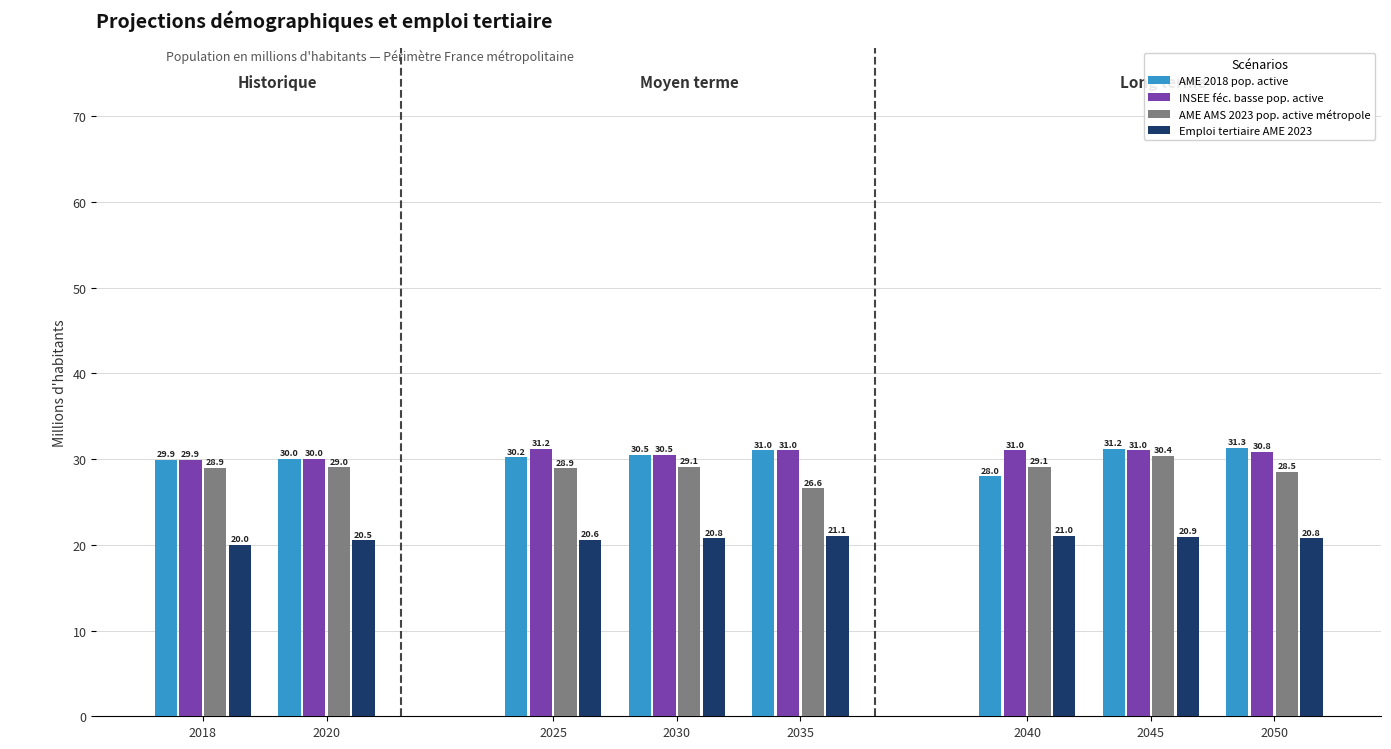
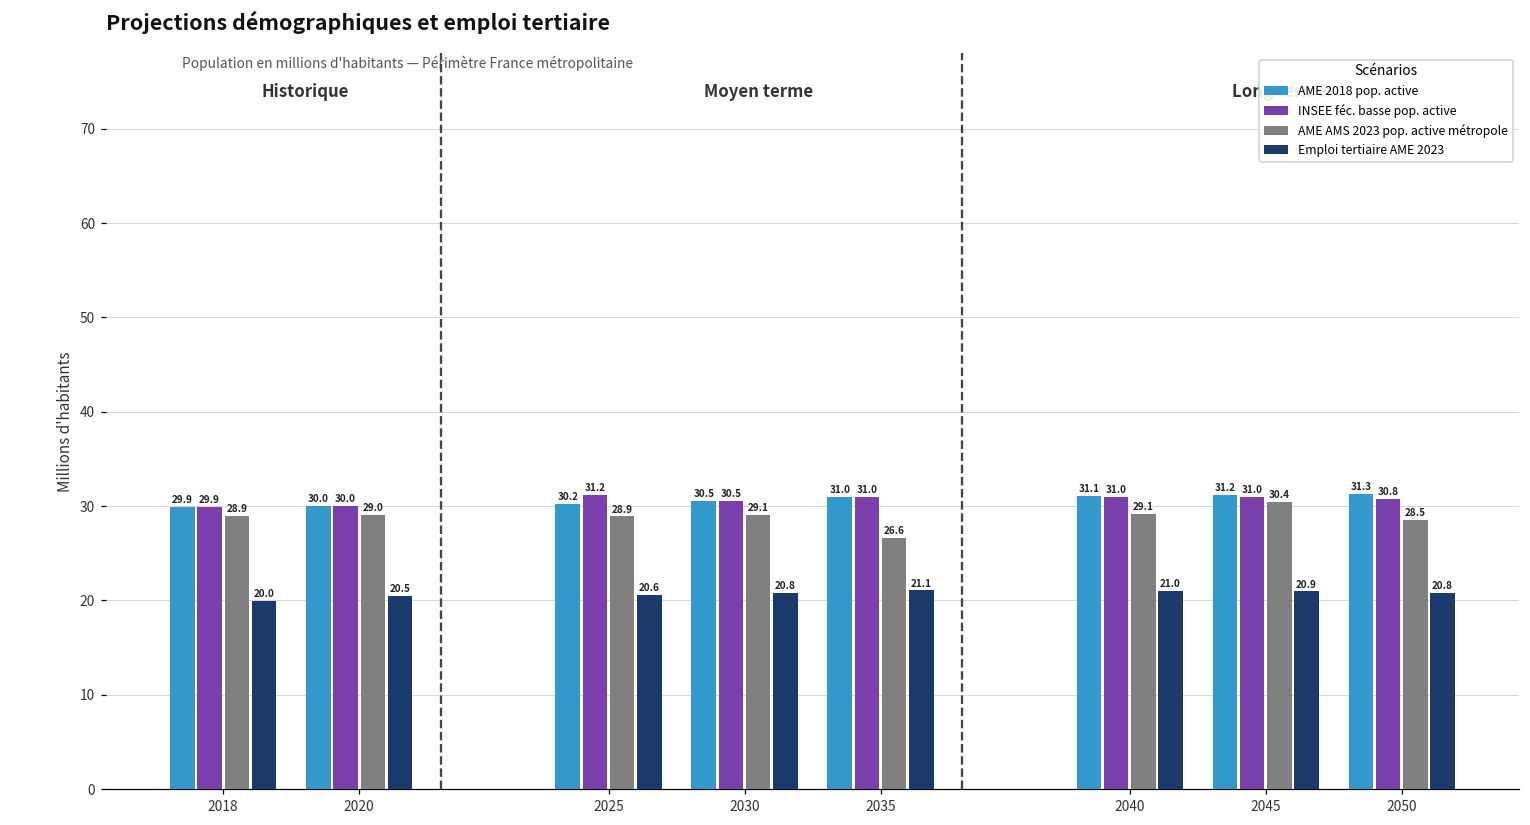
AME 2018 pop. active, 2040: 28.0 -> 31.1
